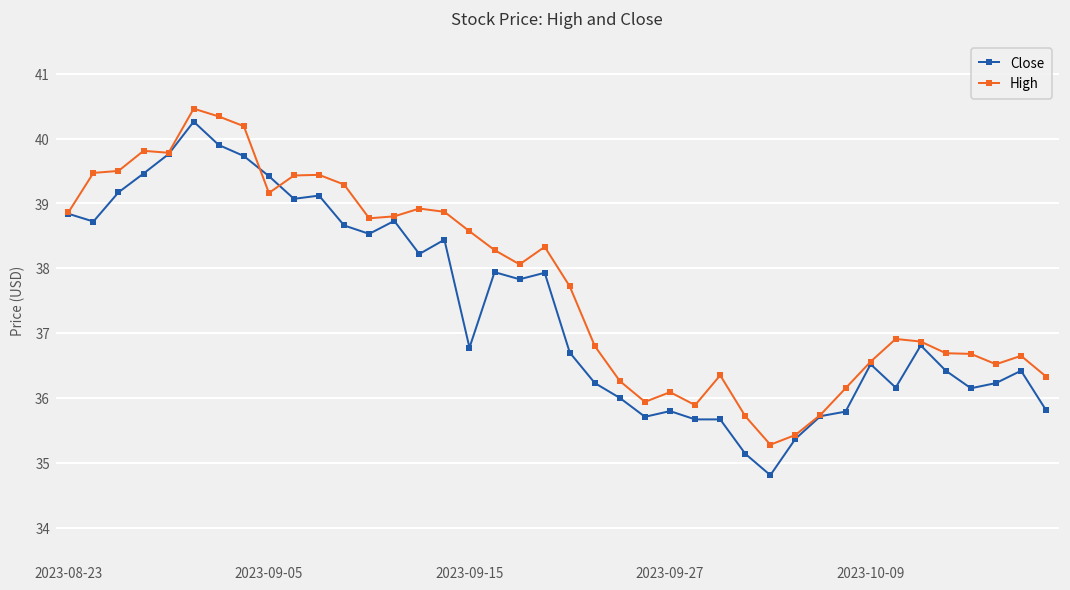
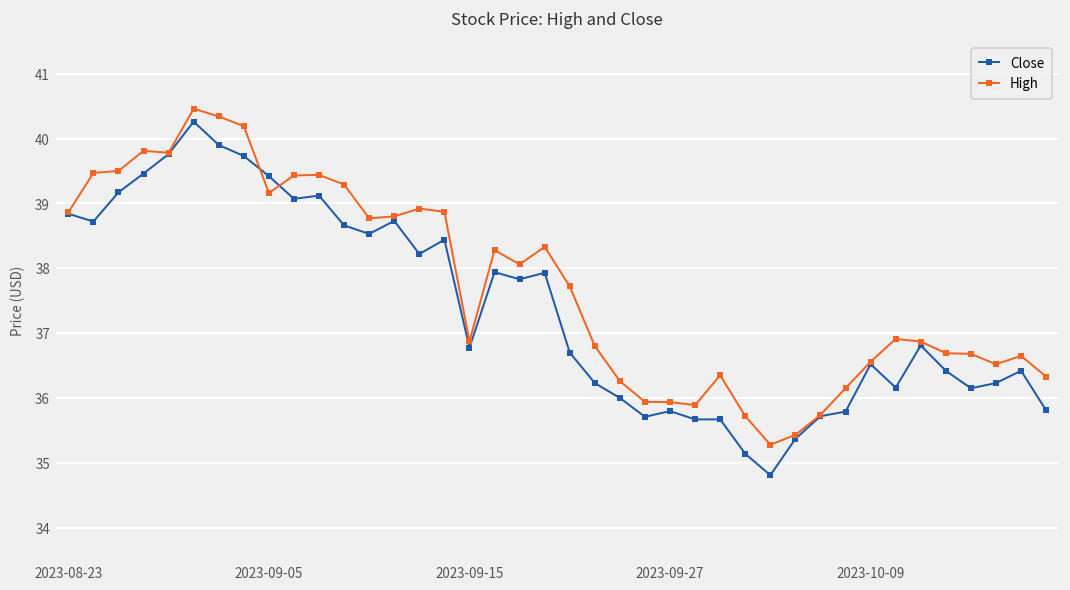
High, 2023-09-15: 38.6 -> 36.9
High, 2023-09-27: 36.1 -> 35.9
